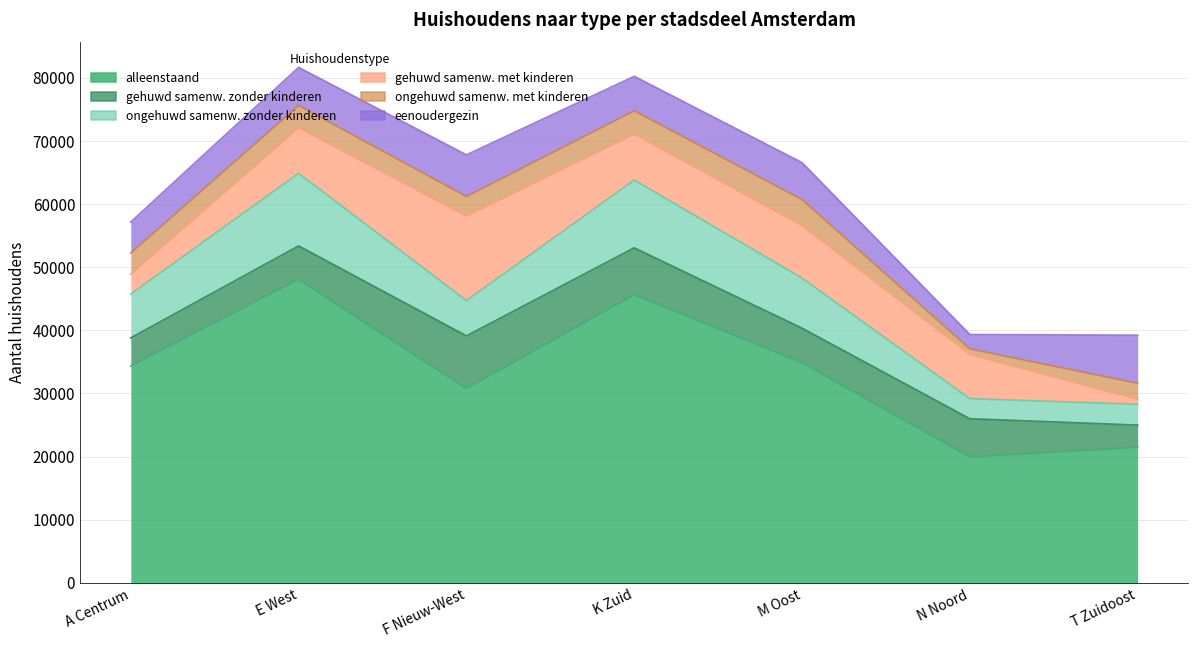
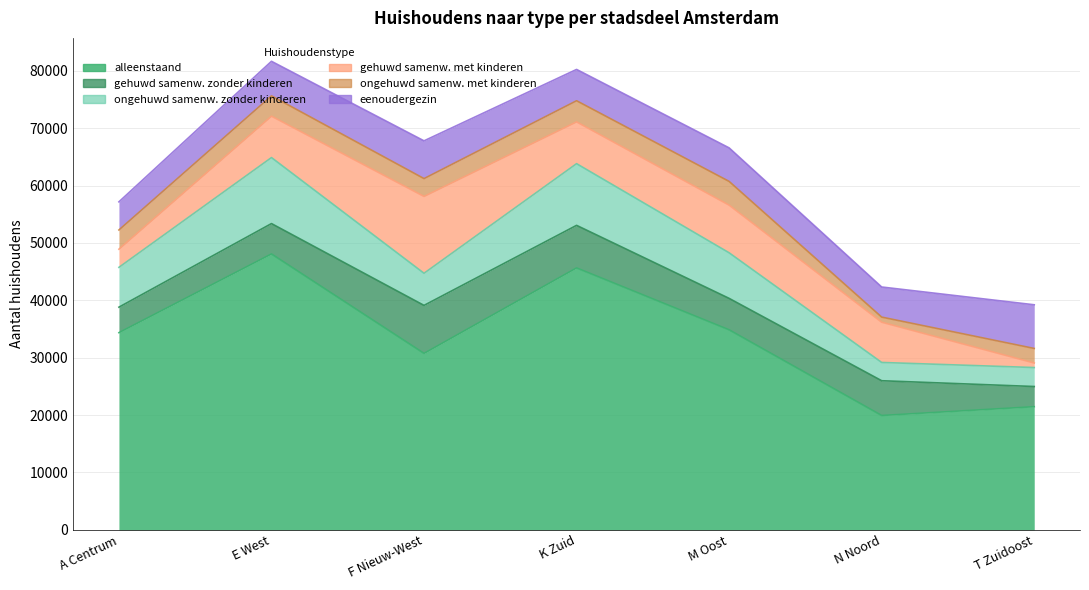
eenoudergezin, N Noord: 2000 -> 5000
